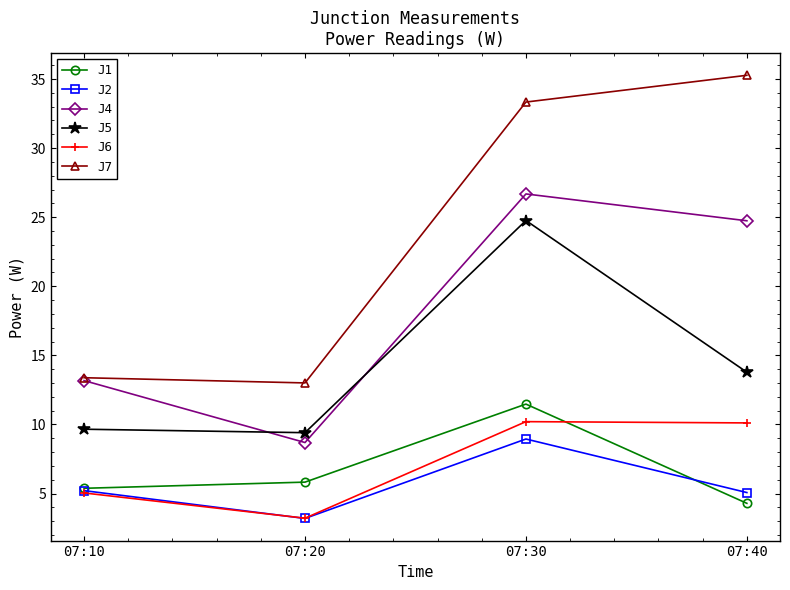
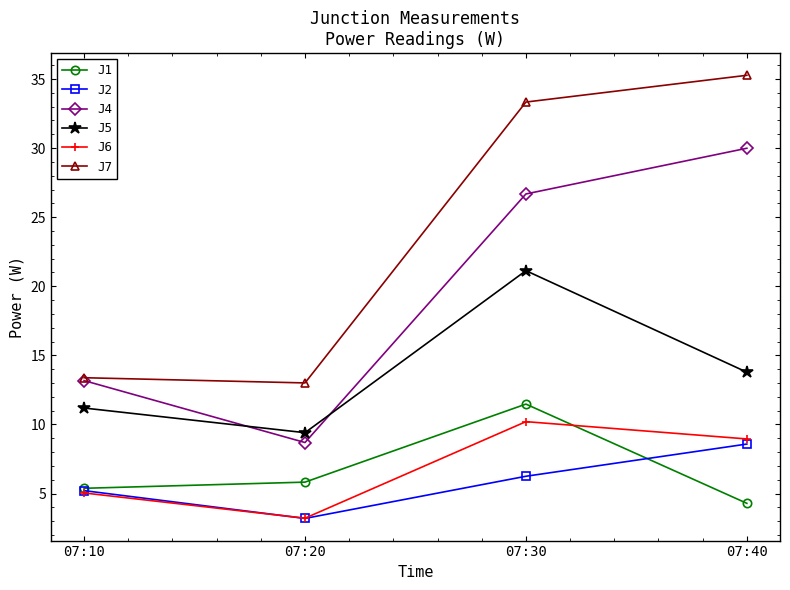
J5, 07:10: 9.7 -> 11.2
J2, 07:30: 8.9 -> 6.2
J5, 07:30: 24.8 -> 21.1
J2, 07:40: 5.1 -> 8.6
J4, 07:40: 24.7 -> 30.0
J6, 07:40: 10.1 -> 9.0
